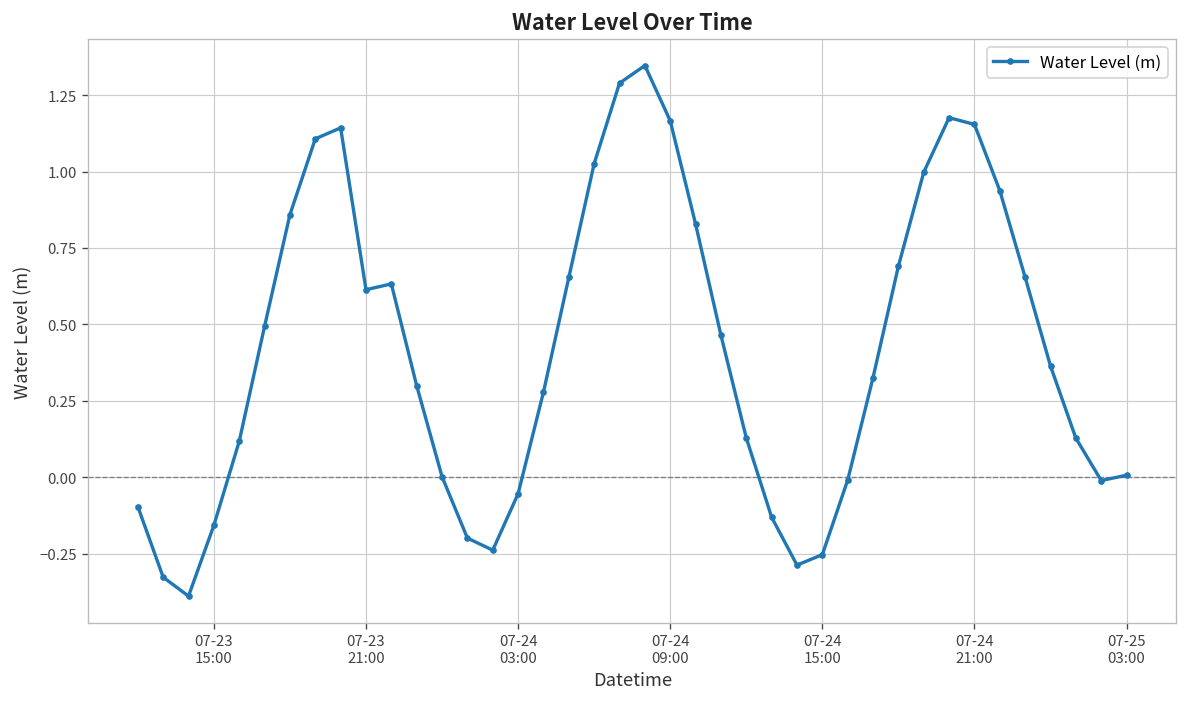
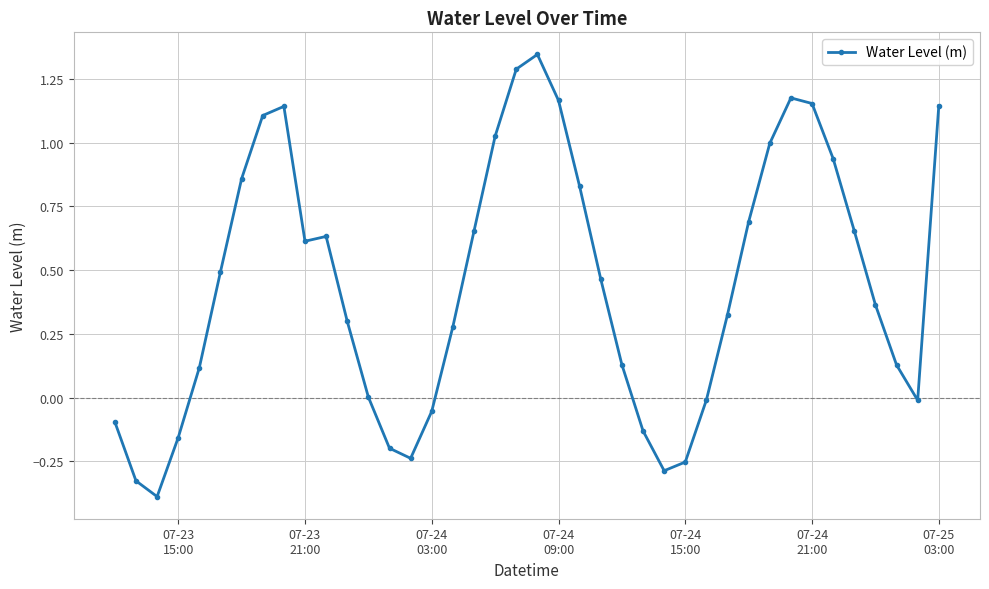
07-25 03:00: 0.01 -> 1.15
